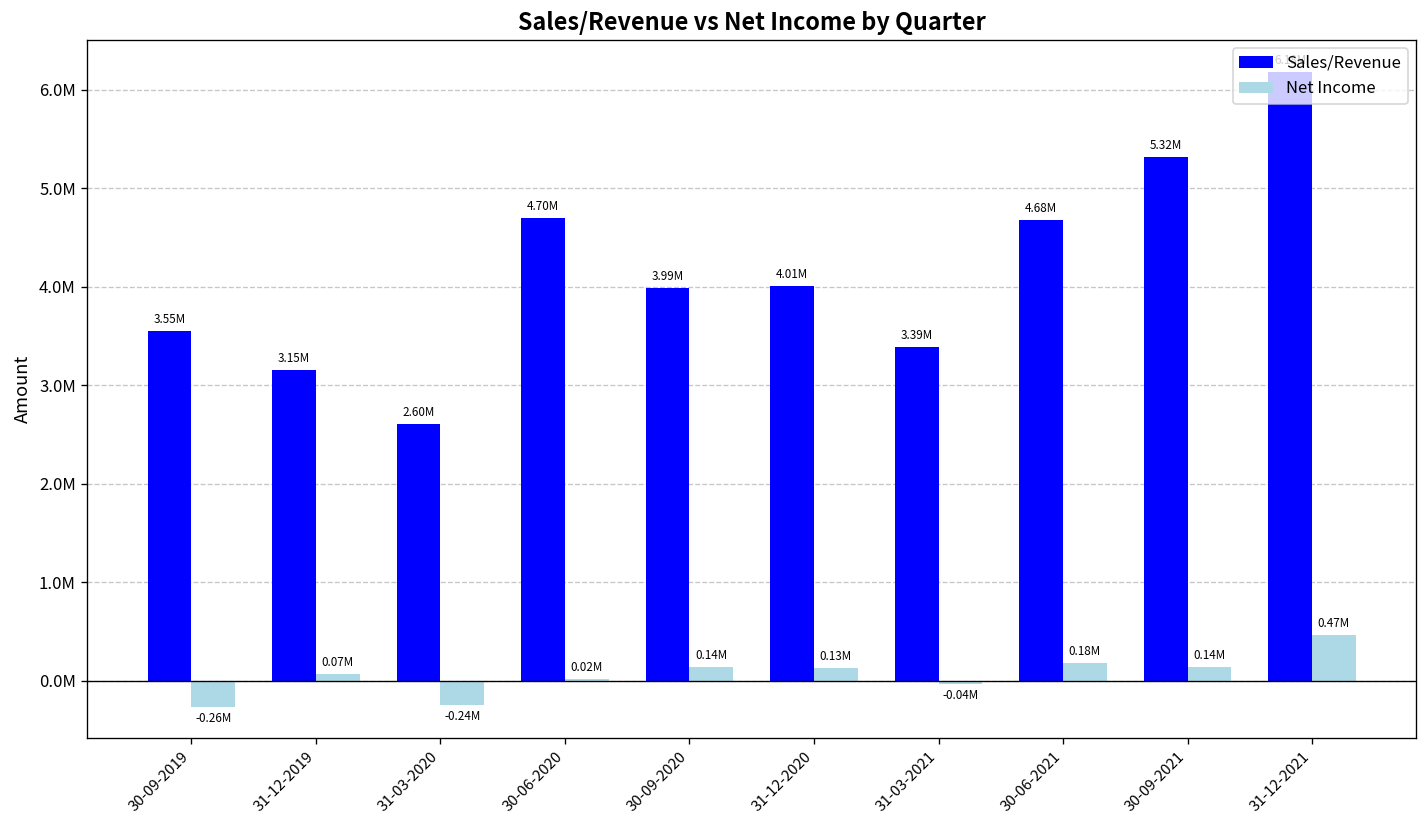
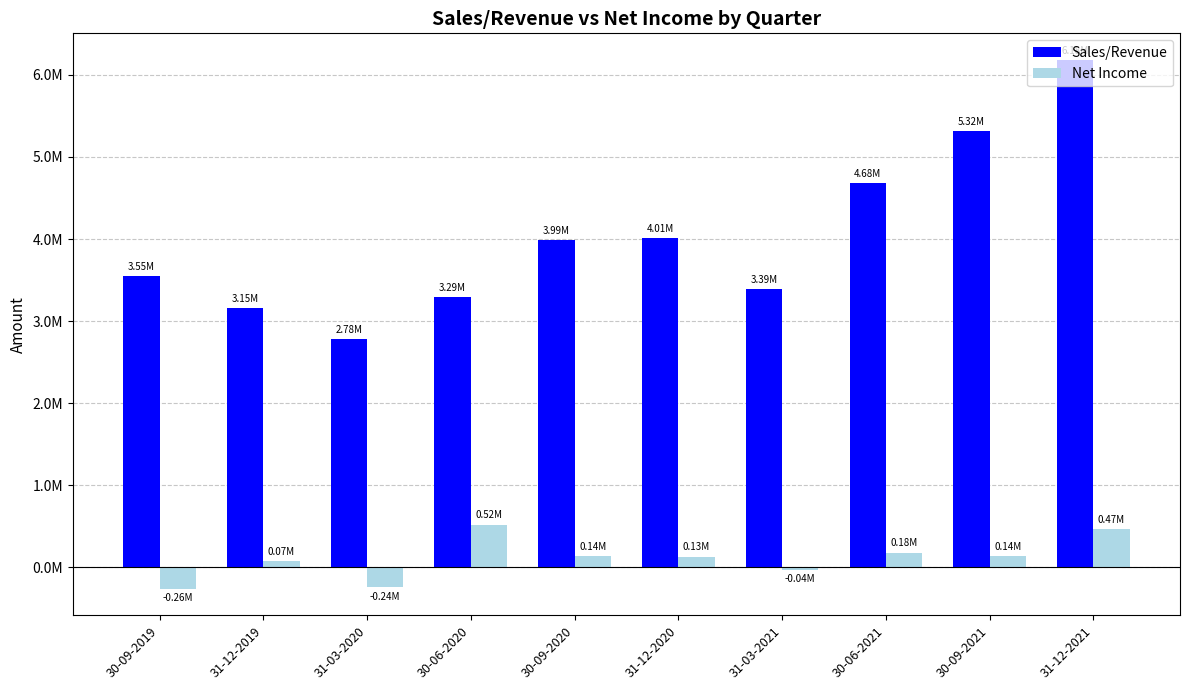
Sales/Revenue, 31-03-2020: 2.60M -> 2.78M
Sales/Revenue, 30-06-2020: 4.70M -> 3.29M
Net Income, 30-06-2020: 0.02M -> 0.52M
